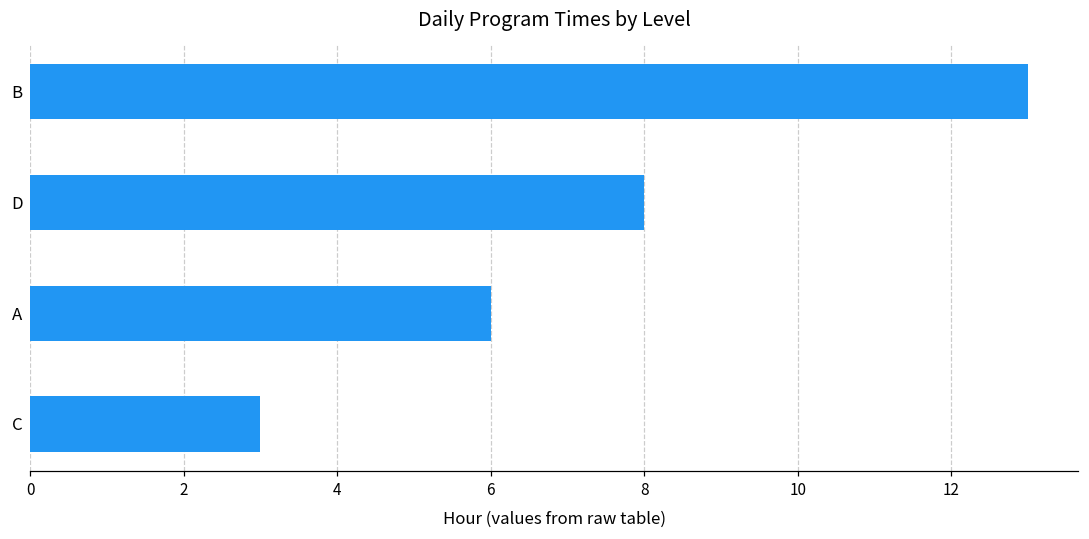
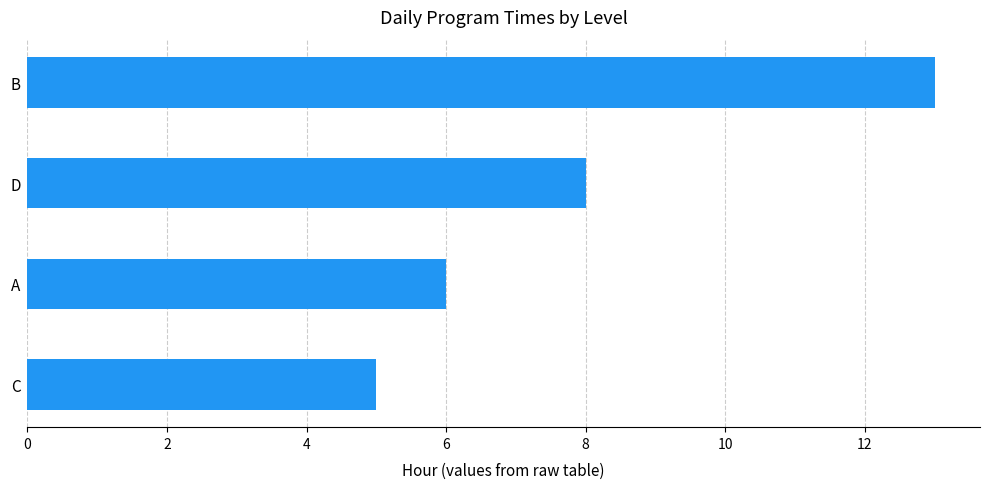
C: 3 -> 5
